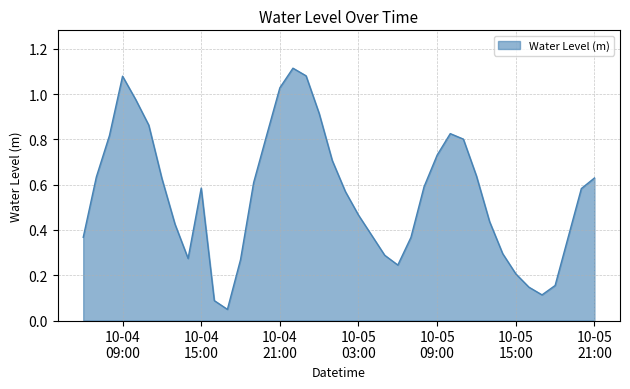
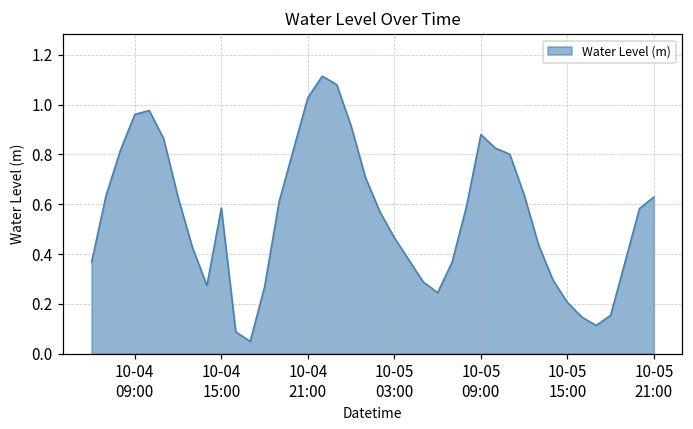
10-04 09:00: 1.08 -> 0.96
10-05 09:00: 0.73 -> 0.88
